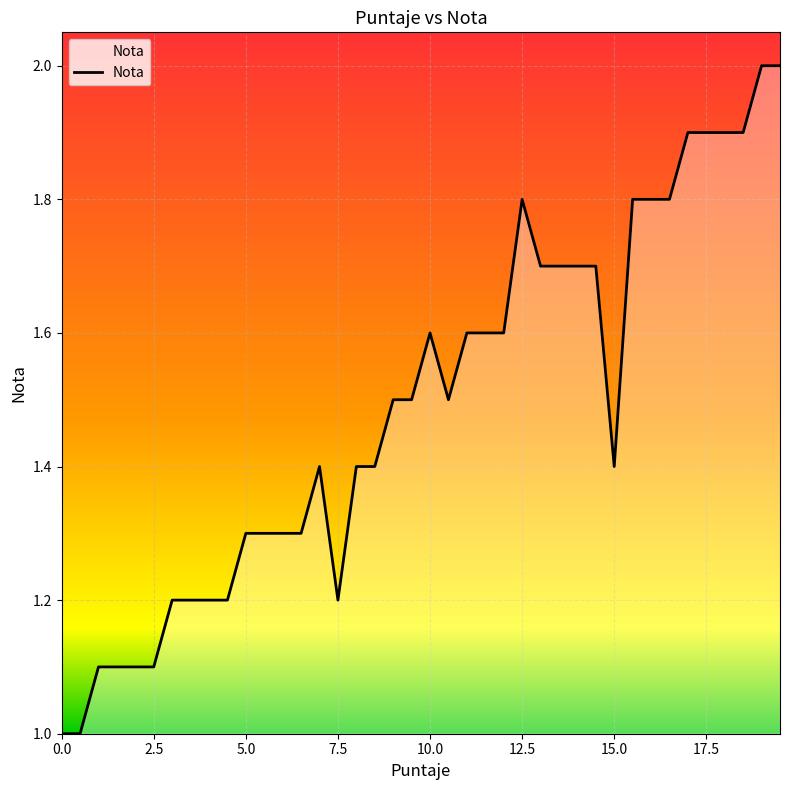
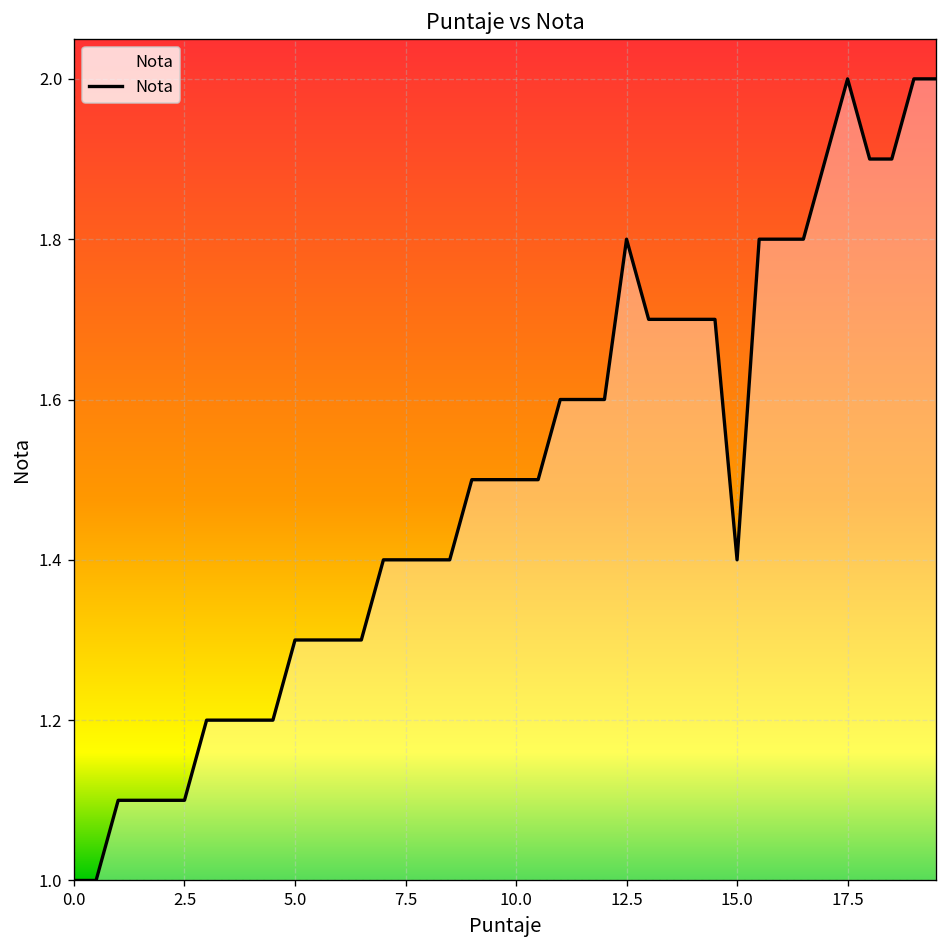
7.5: 1.2 -> 1.4
10.0: 1.6 -> 1.5
17.5: 1.9 -> 2.0
